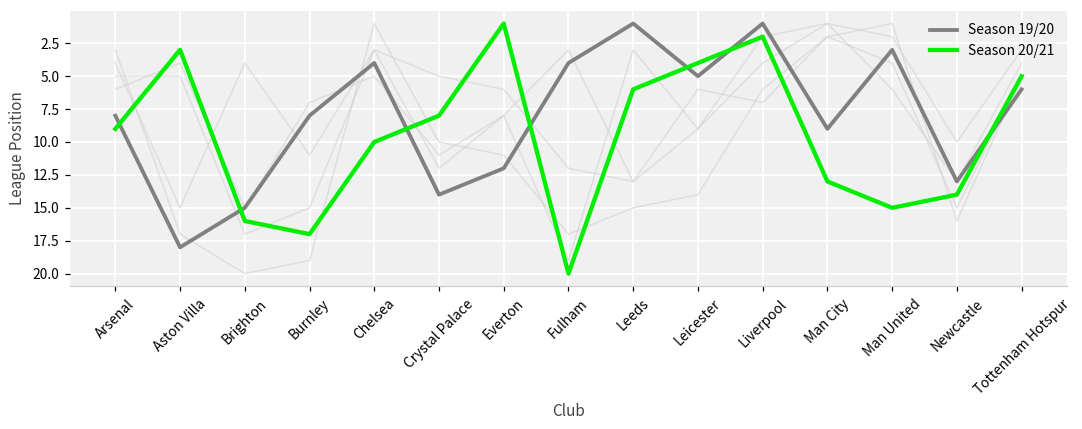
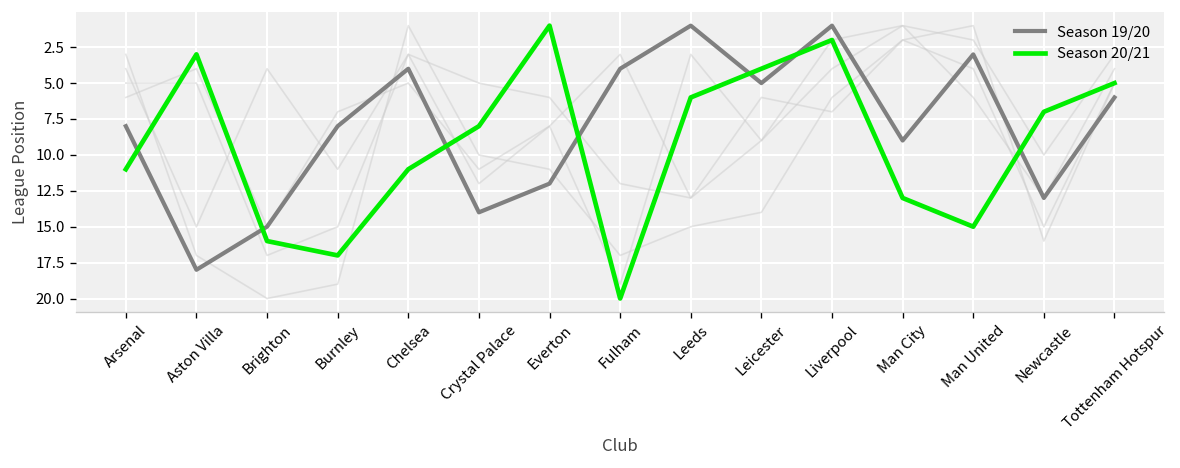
Season 20/21, Arsenal: 9 -> 11
Season 20/21, Chelsea: 10 -> 11
Season 20/21, Newcastle: 14 -> 7
